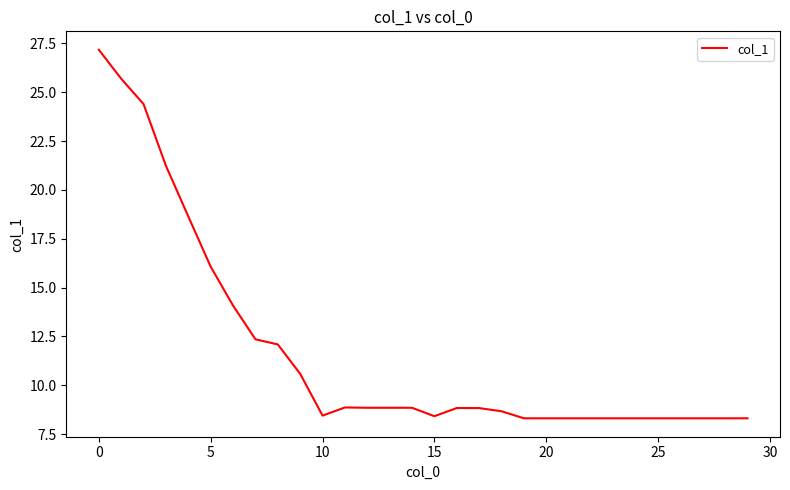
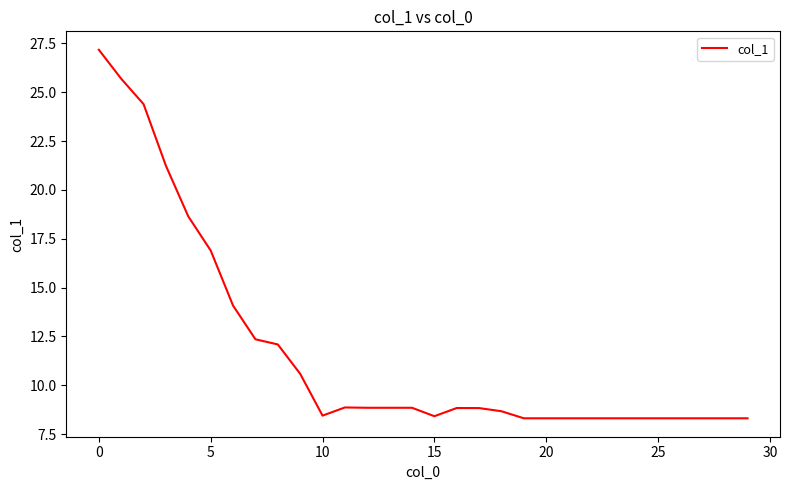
5: 16.1 -> 16.9
